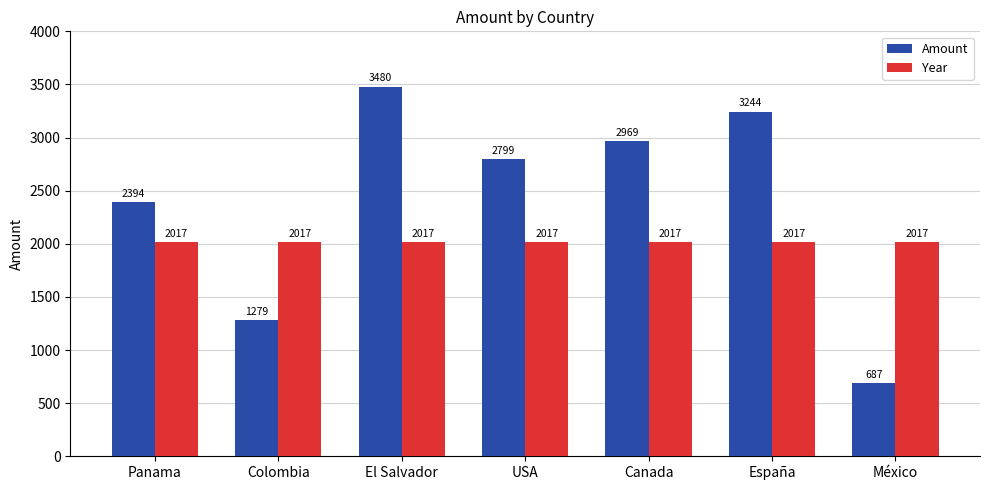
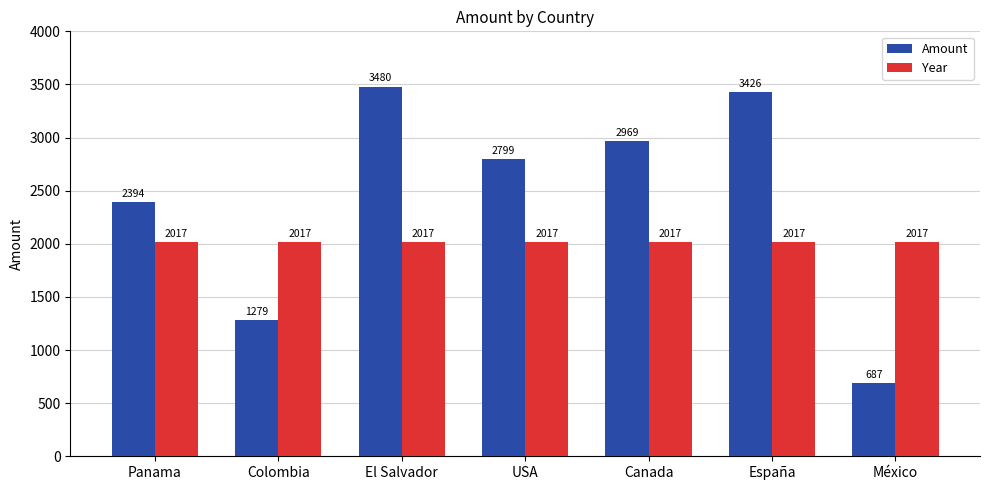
Amount, España: 3244 -> 3426
